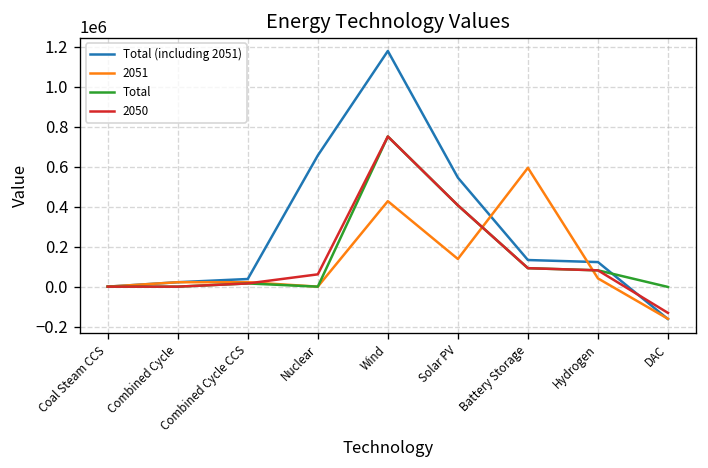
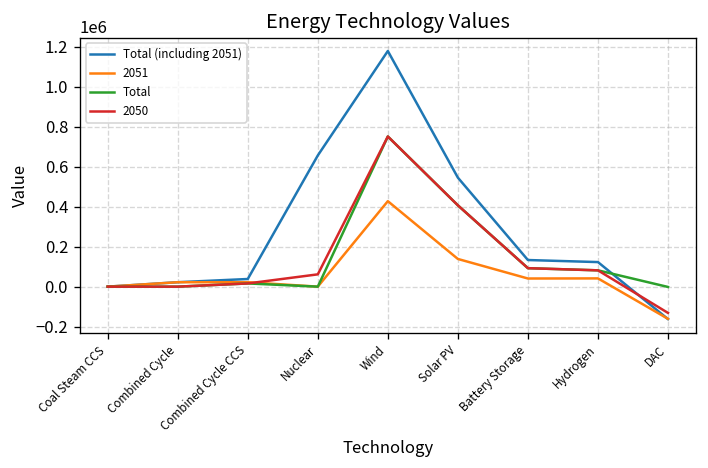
2051, Battery Storage: 590000 -> 40000
